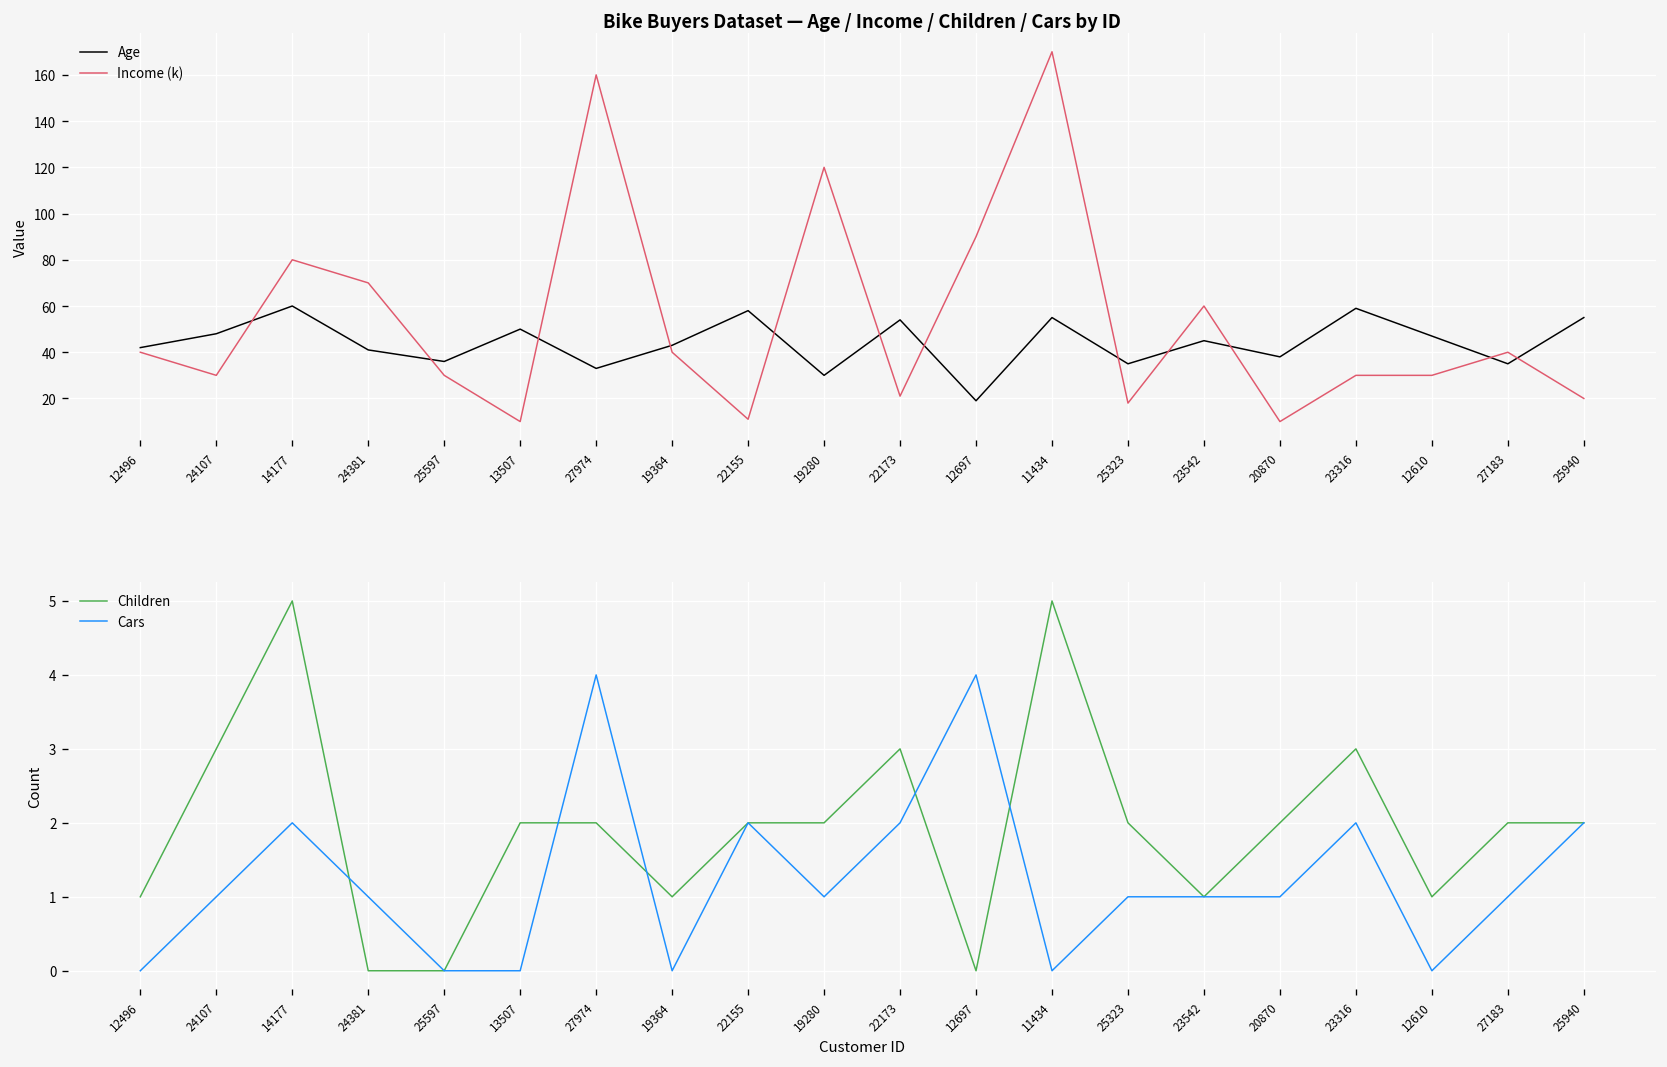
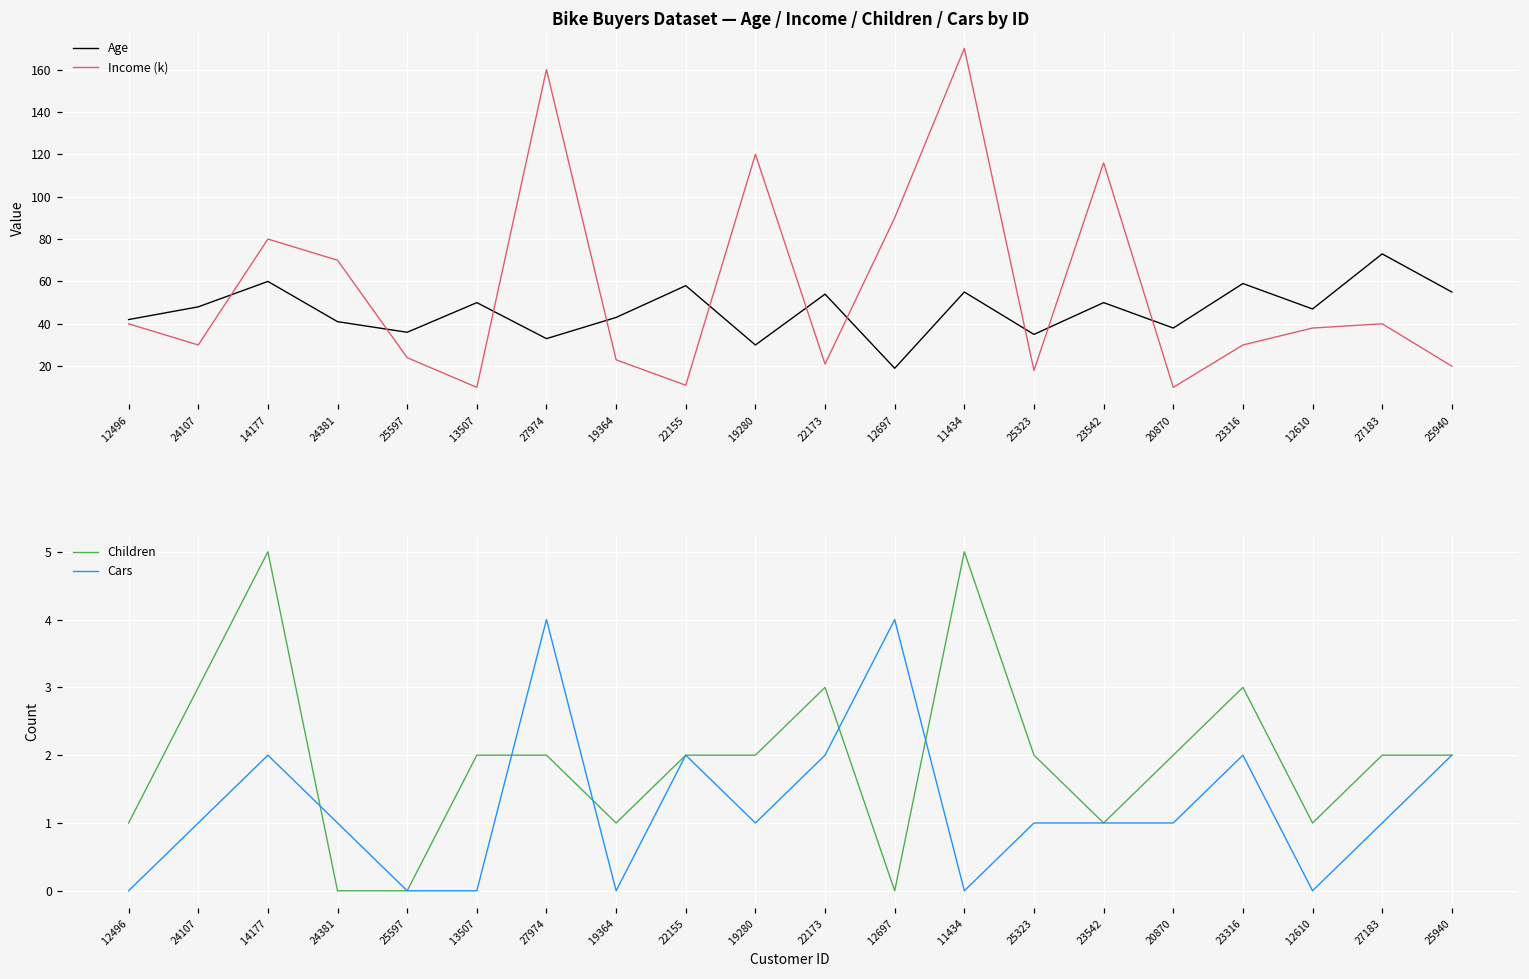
Bike Buyers Dataset — Age / Income / Children / Cars by ID, Income (k), 25597: 30 -> 24
Bike Buyers Dataset — Age / Income / Children / Cars by ID, Income (k), 19364: 40 -> 23
Bike Buyers Dataset — Age / Income / Children / Cars by ID, Age, 23542: 45 -> 50
Bike Buyers Dataset — Age / Income / Children / Cars by ID, Income (k), 23542: 60 -> 116
Bike Buyers Dataset — Age / Income / Children / Cars by ID, Income (k), 12610: 30 -> 38
Bike Buyers Dataset — Age / Income / Children / Cars by ID, Age, 27183: 35 -> 73
